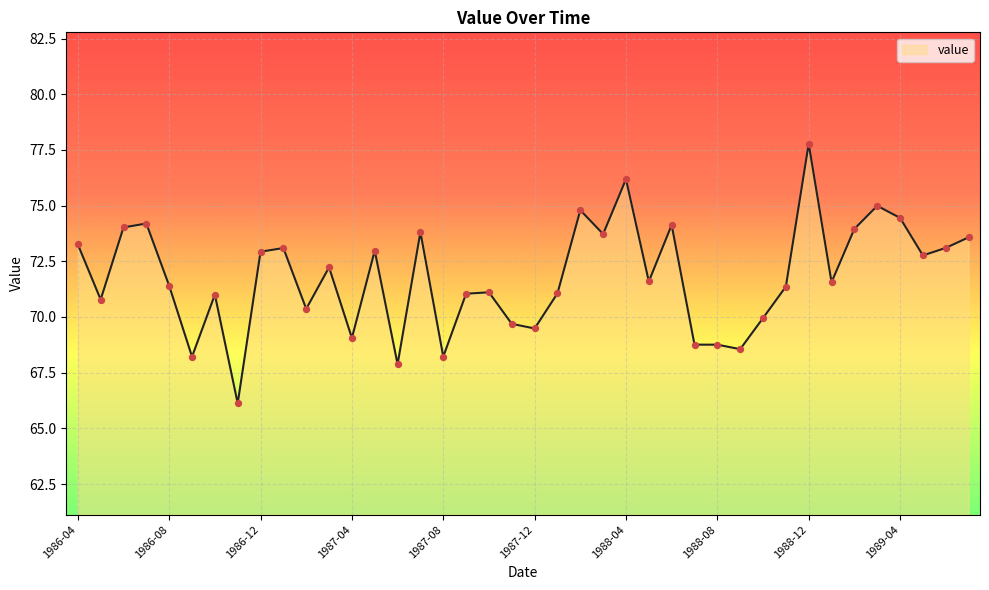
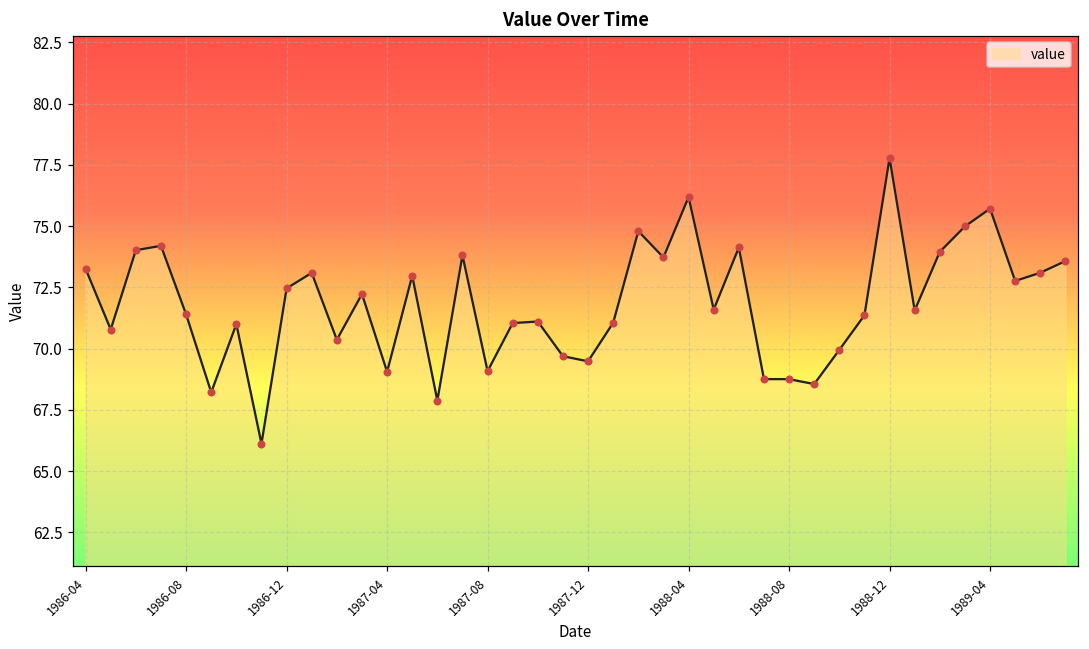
1986-12: 72.9 -> 72.5
1987-08: 68.2 -> 69.1
1989-04: 74.4 -> 75.7
